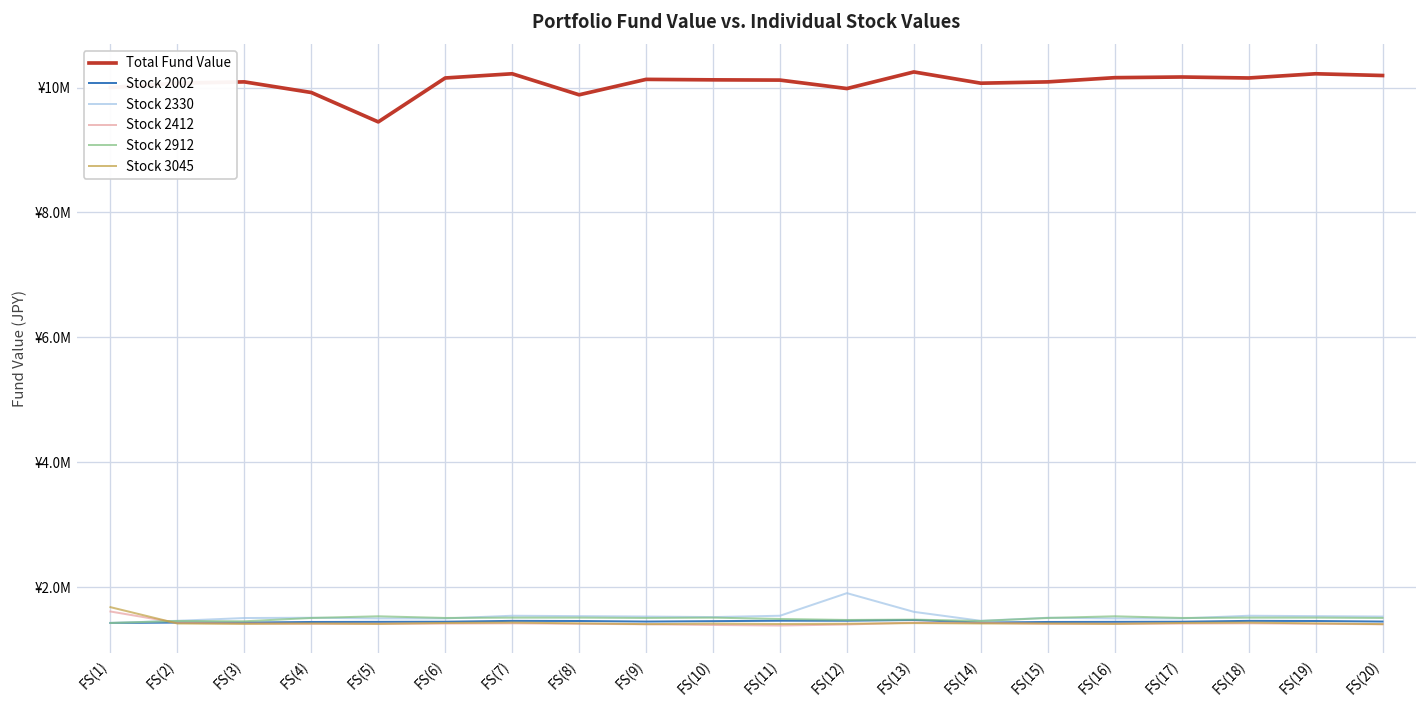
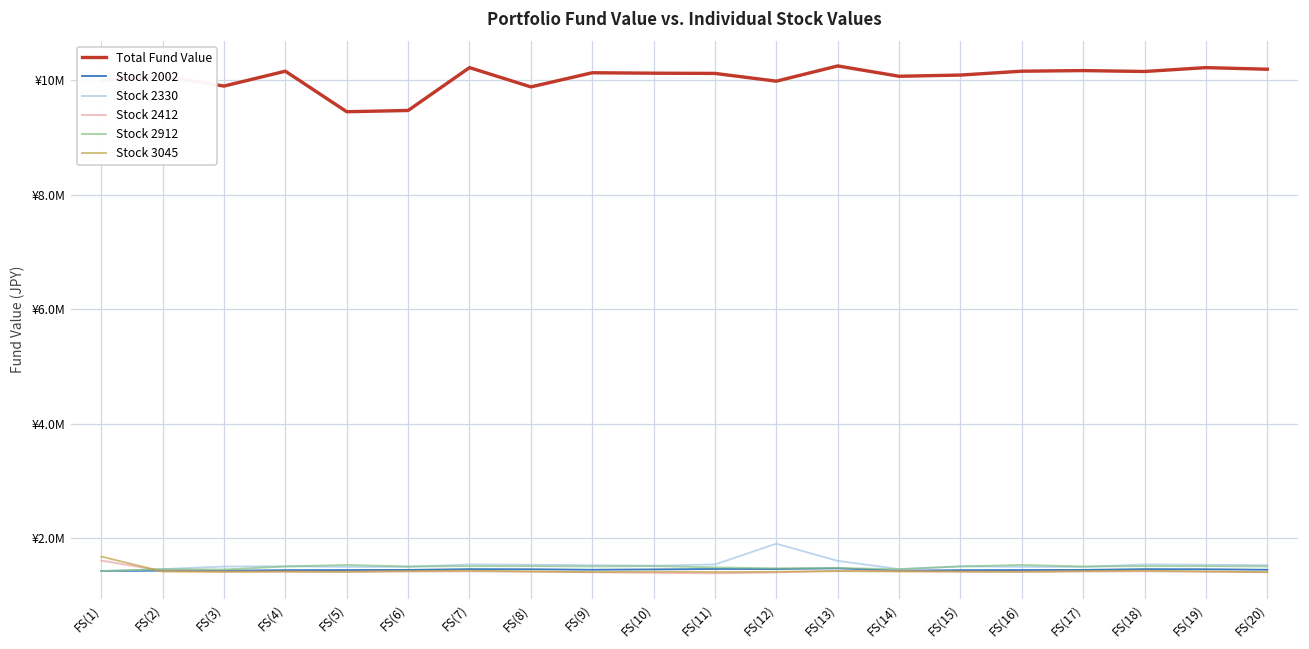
Total Fund Value, FS(3): ¥10100000 -> ¥9900000
Total Fund Value, FS(4): ¥9900000 -> ¥10200000
Total Fund Value, FS(6): ¥10200000 -> ¥9500000
